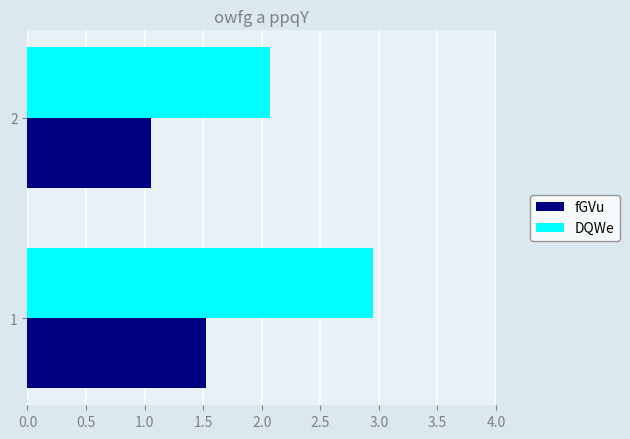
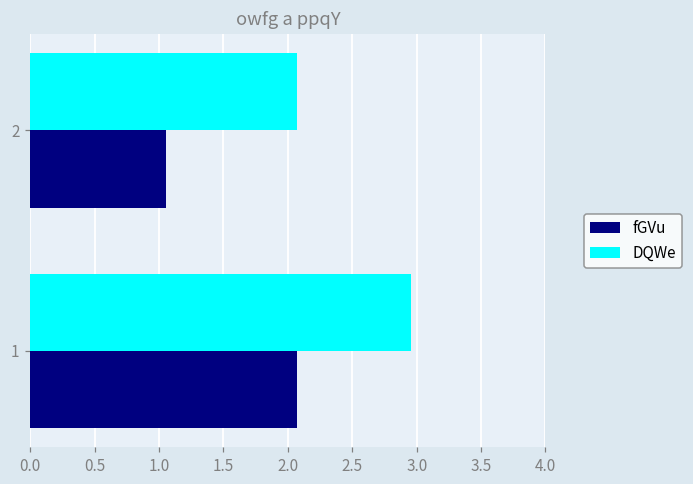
fGVu, 1: 1.52 -> 2.07
